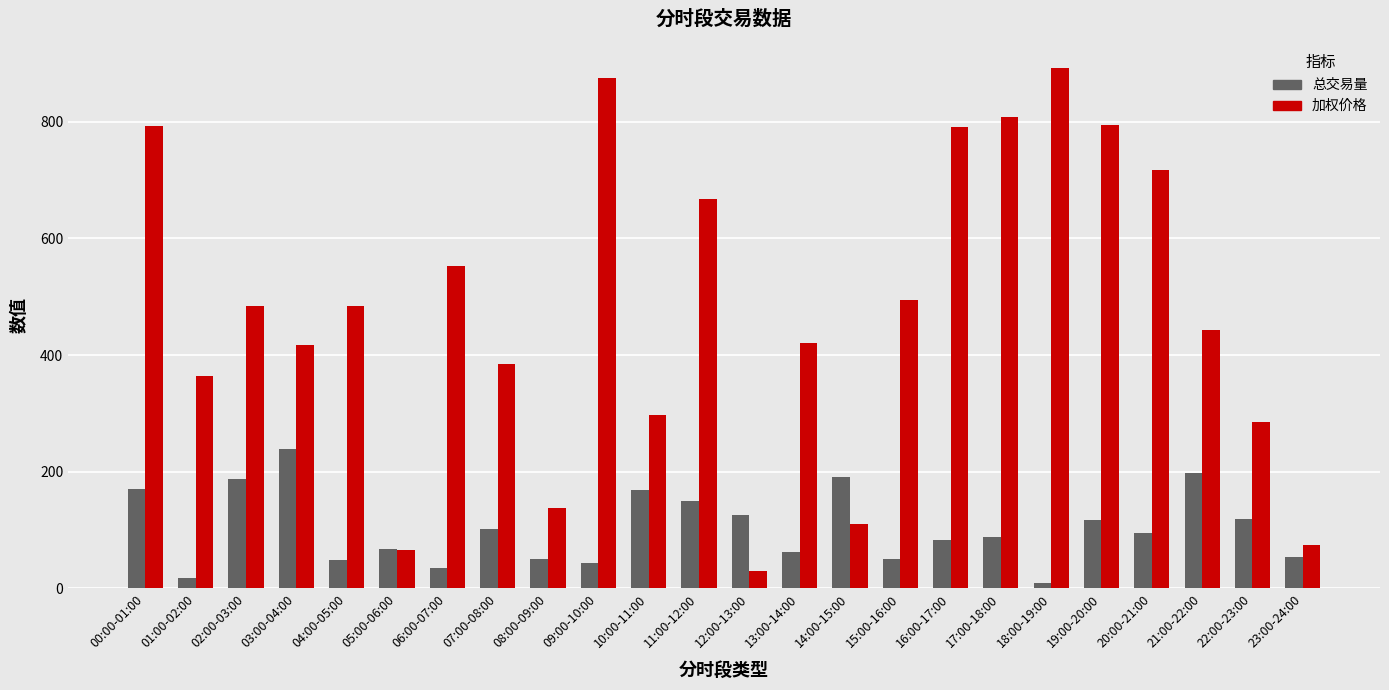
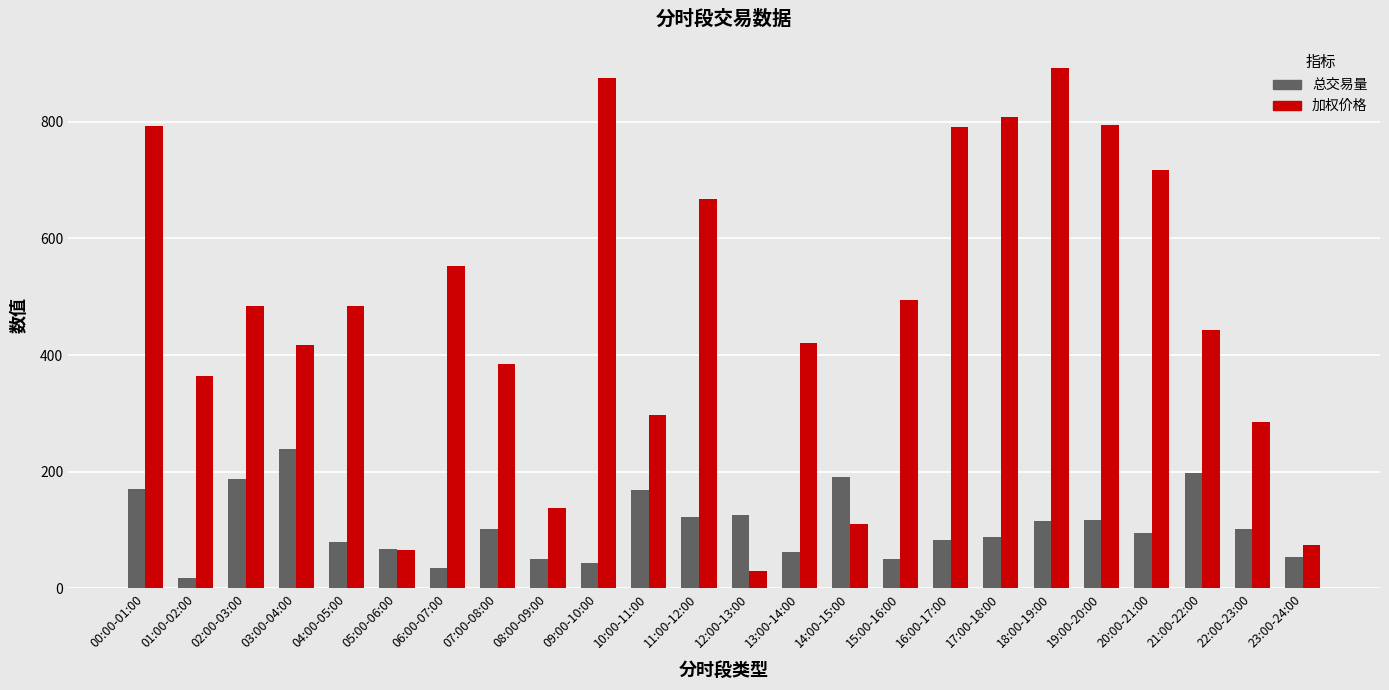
总交易量, 04:00-05:00: 50 -> 80
总交易量, 11:00-12:00: 150 -> 120
总交易量, 18:00-19:00: 10 -> 110
总交易量, 22:00-23:00: 120 -> 100
